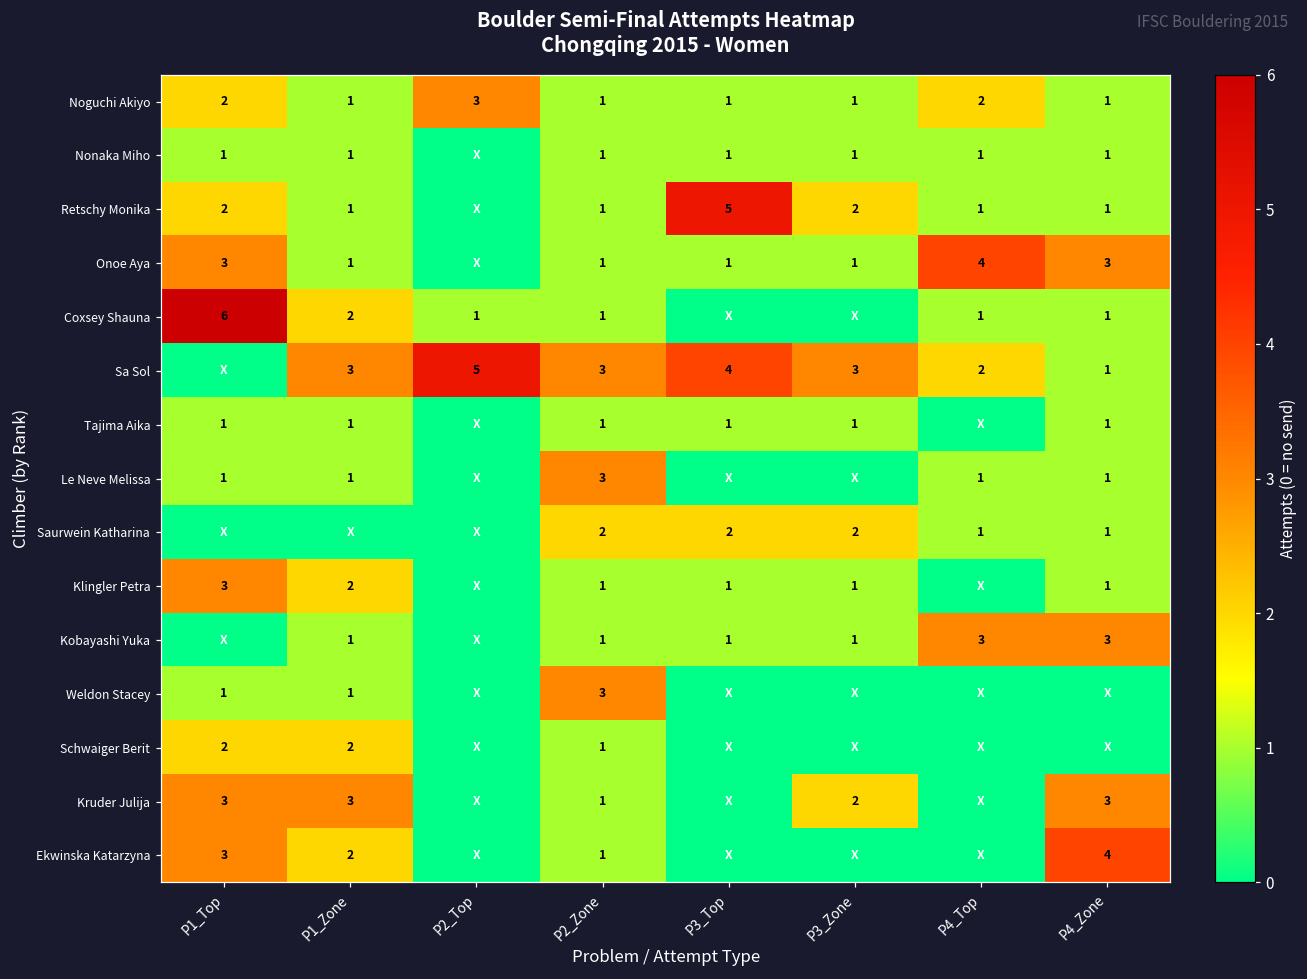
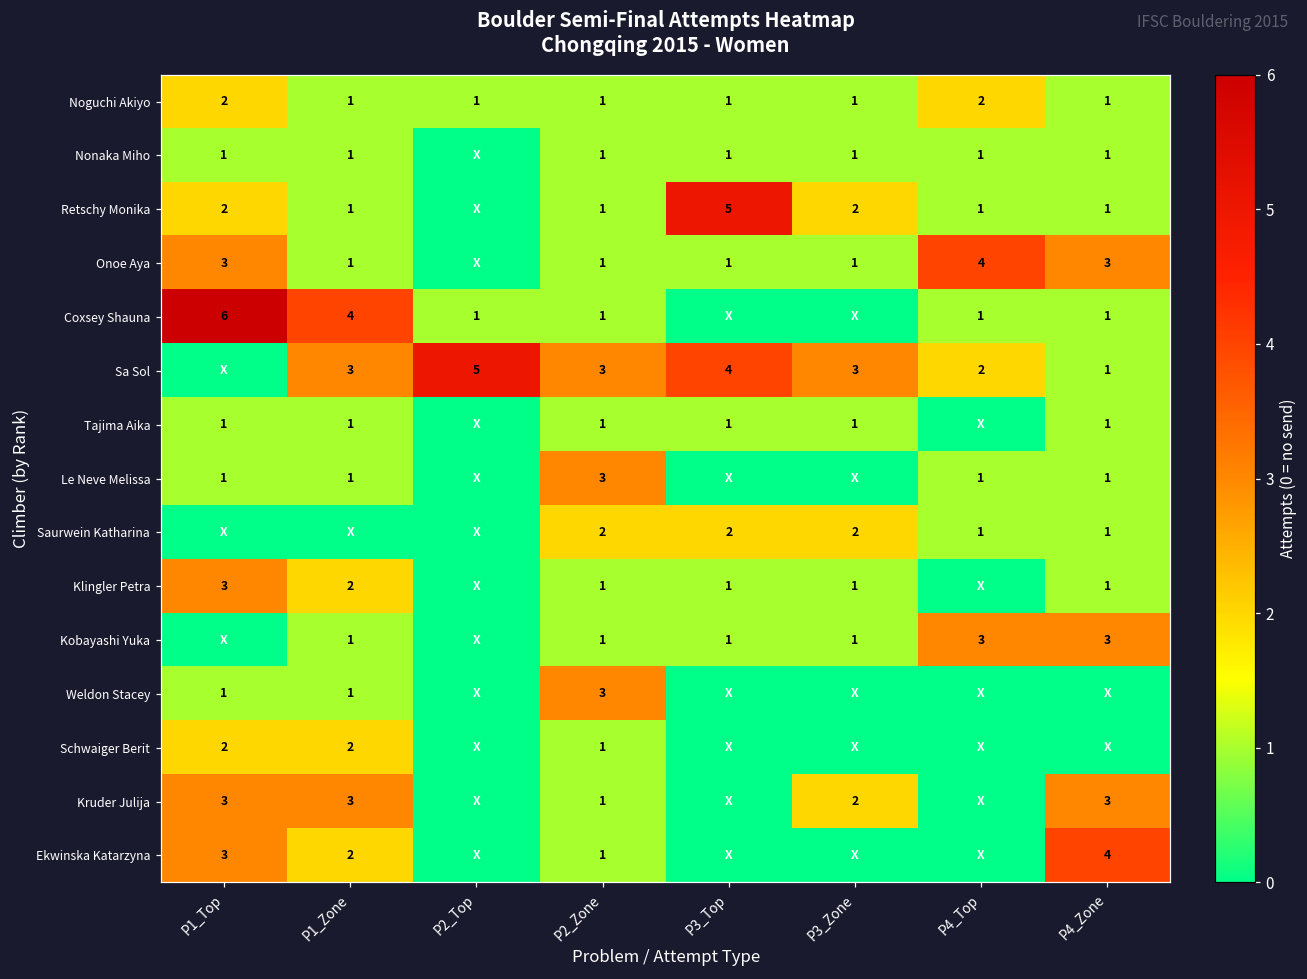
Noguchi Akiyo, P2_Top: 3 -> 1
Coxsey Shauna, P1_Zone: 2 -> 4
